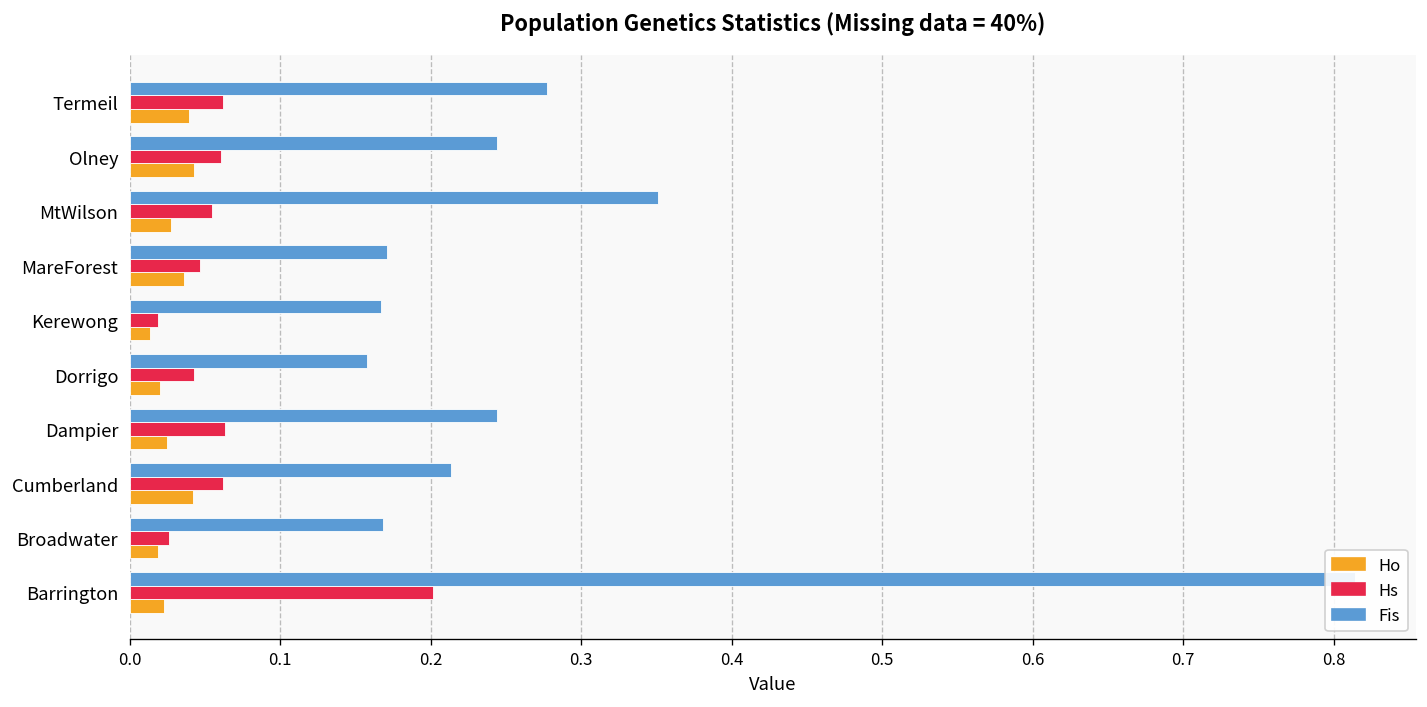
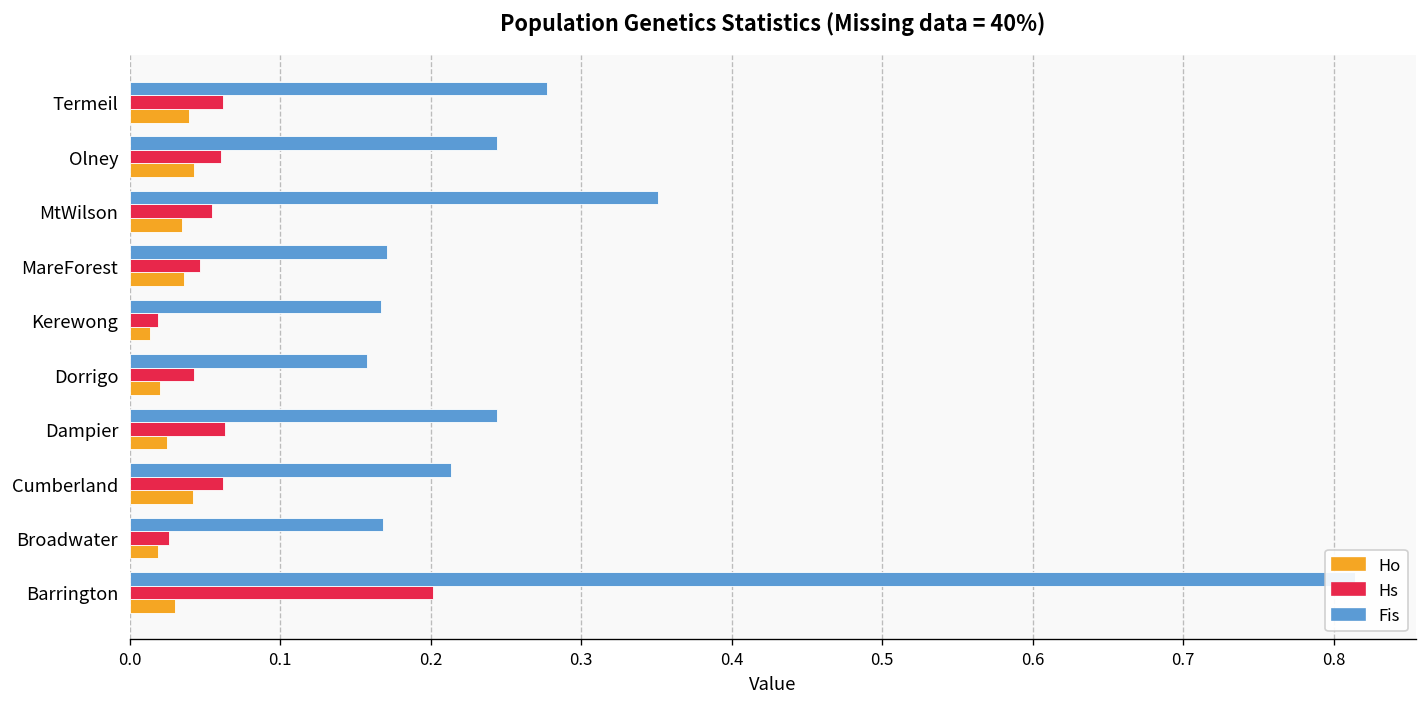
Ho, MtWilson: 0.027 -> 0.035
Ho, Barrington: 0.023 -> 0.030
